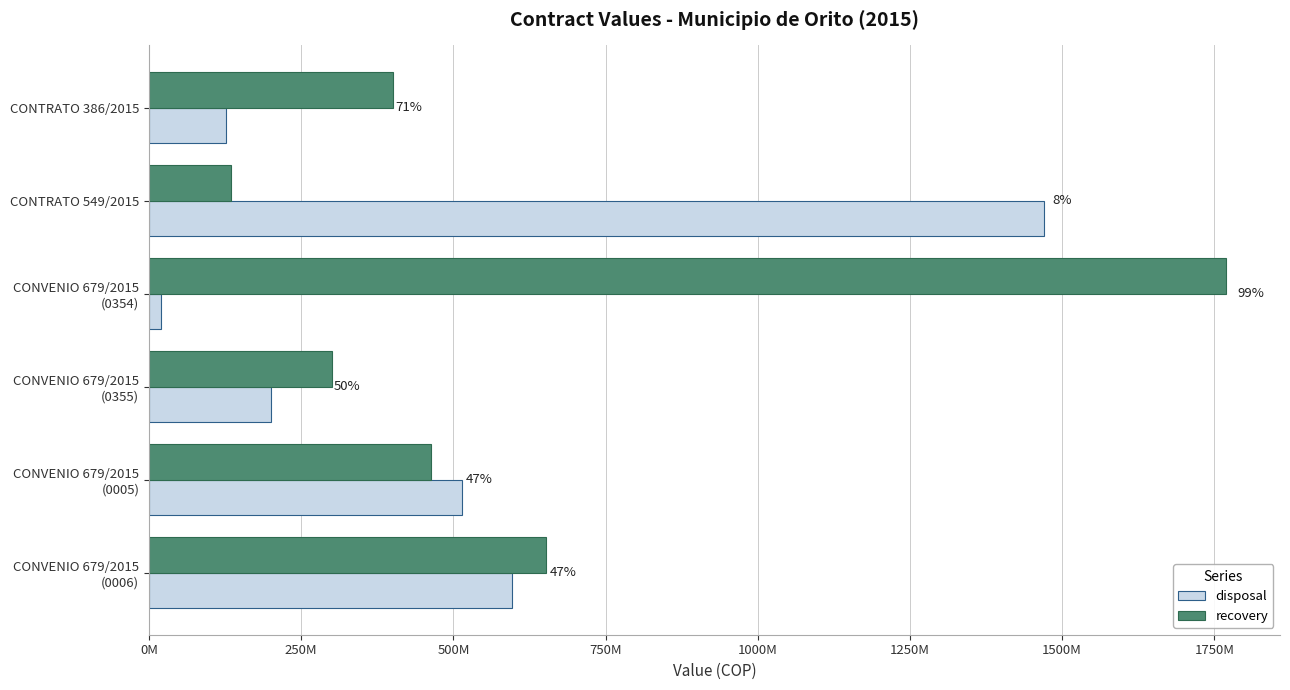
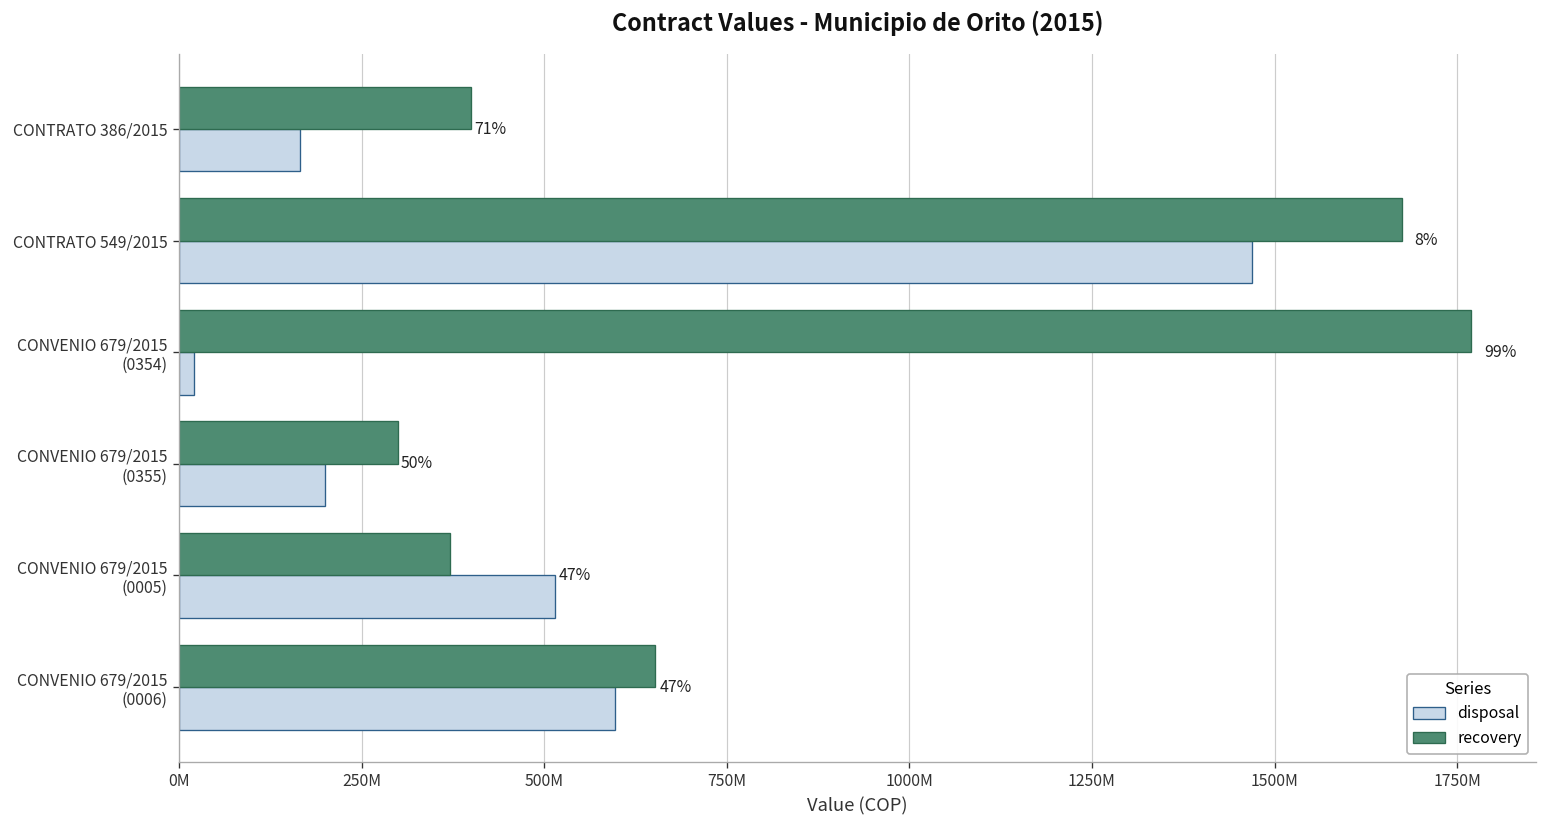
disposal, CONTRATO 386/2015: 130000000 -> 170000000
recovery, CONTRATO 549/2015: 130000000 -> 1670000000
recovery, CONVENIO 679/2015 (0005): 460000000 -> 370000000
